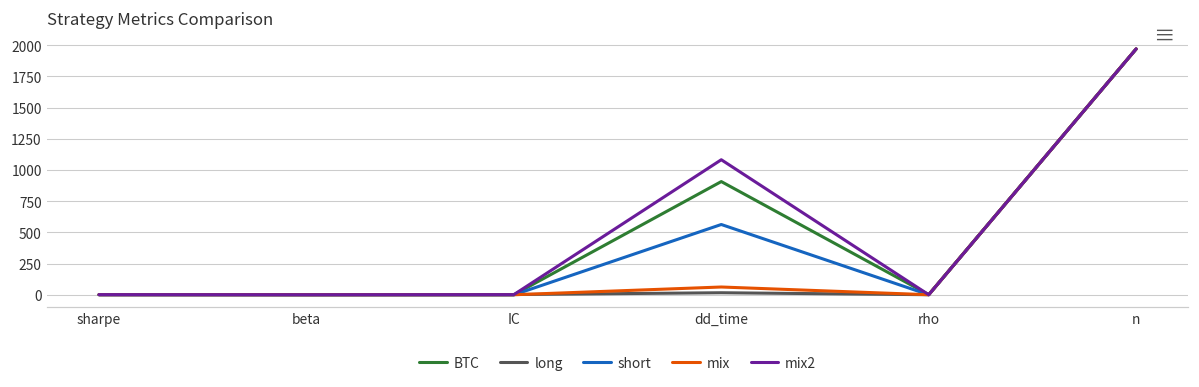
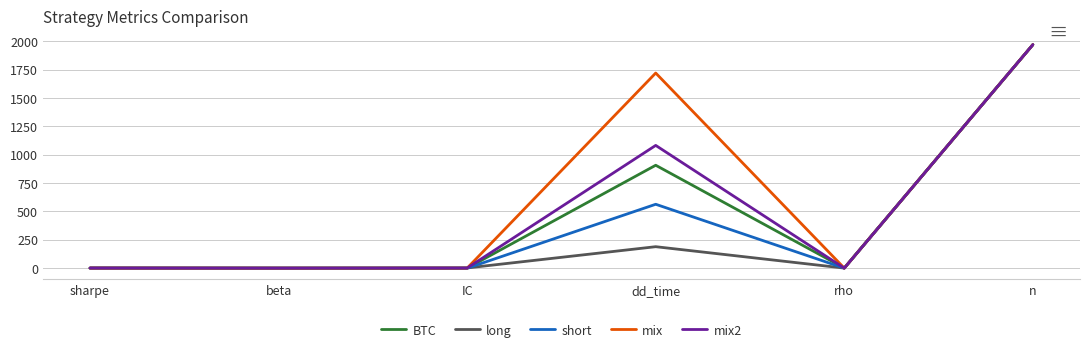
long, dd_time: 20 -> 190
mix, dd_time: 60 -> 1720
